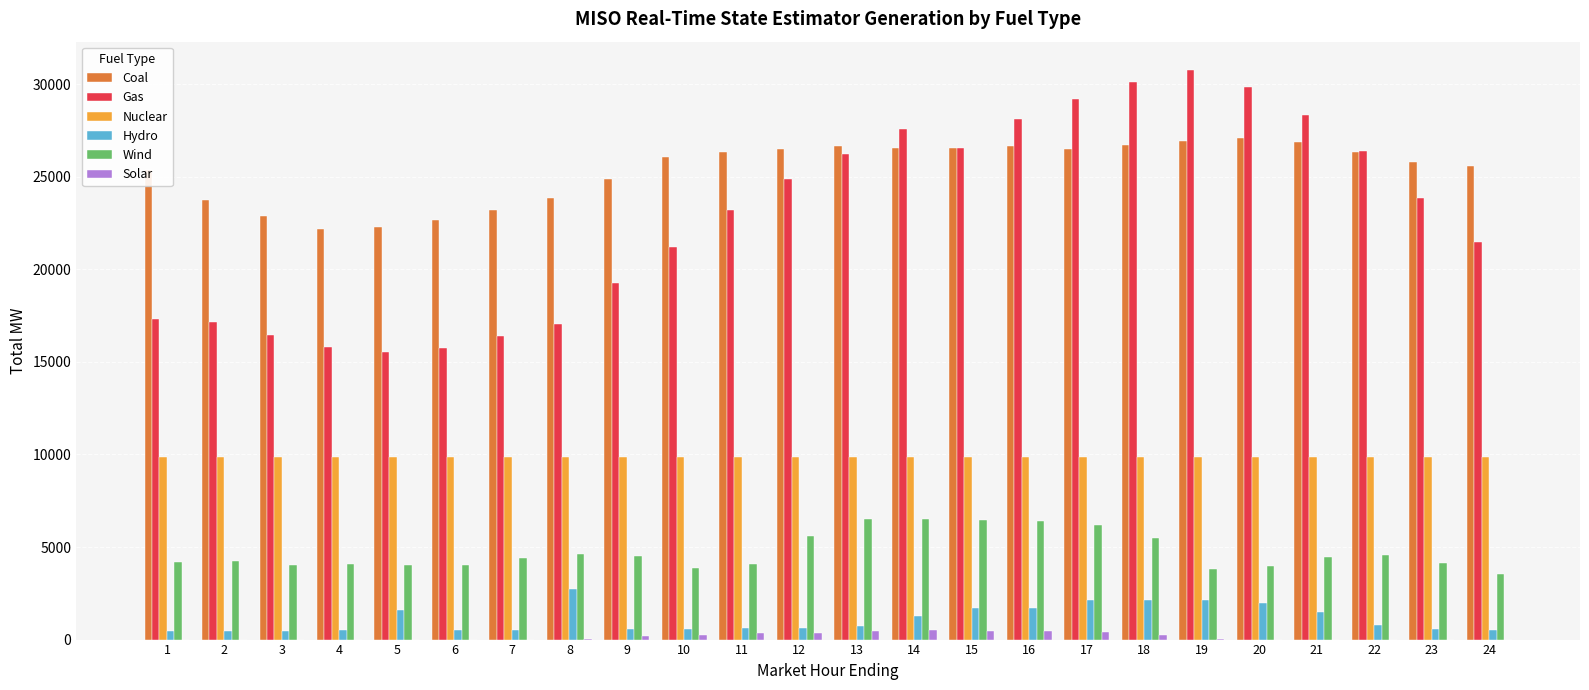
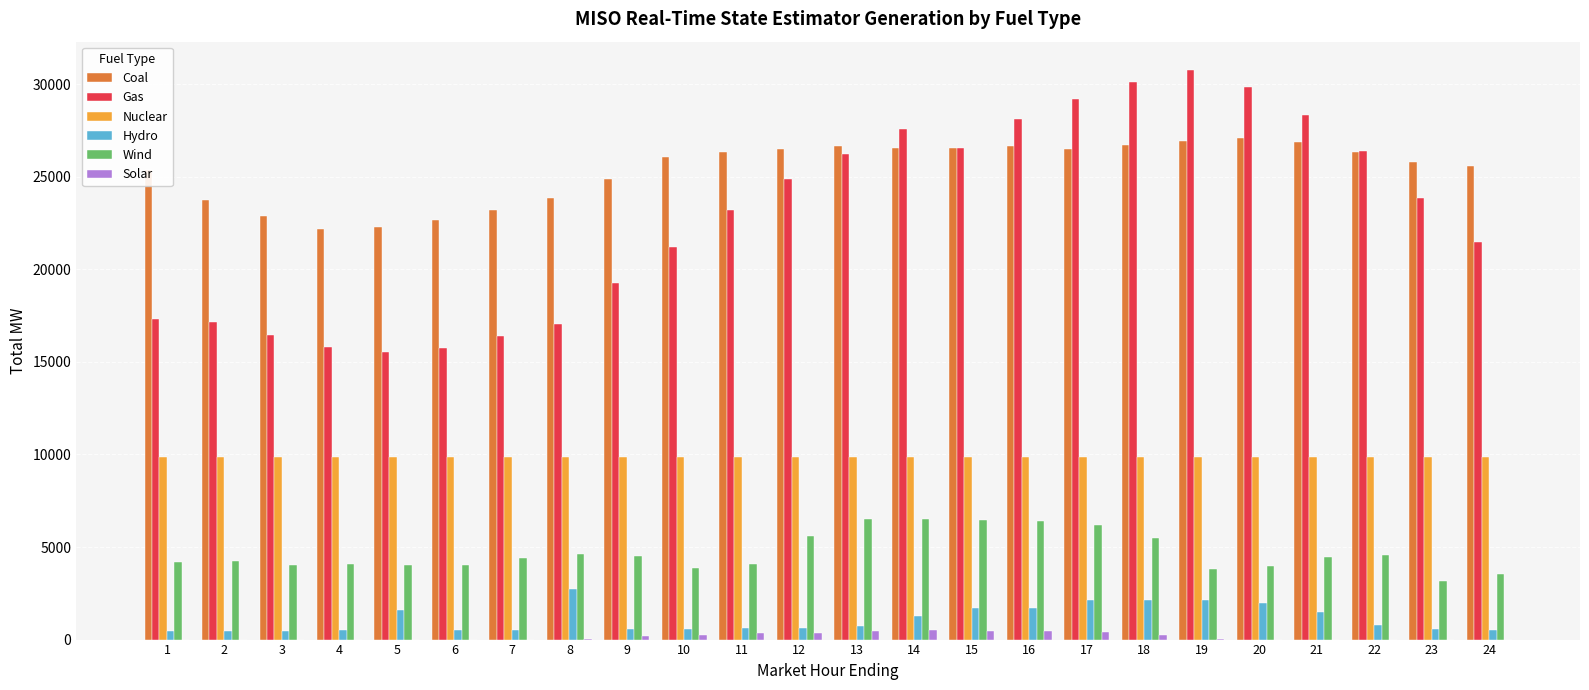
Wind, 23: 4100 -> 3200
